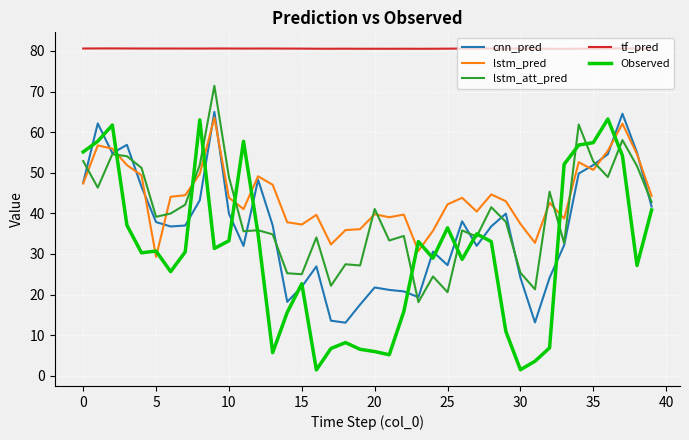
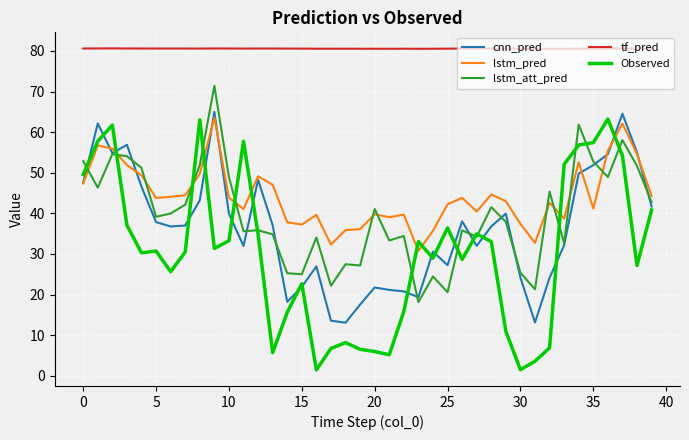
Observed, 0: 55 -> 50
lstm_pred, 5: 29 -> 44
lstm_pred, 35: 51 -> 41
